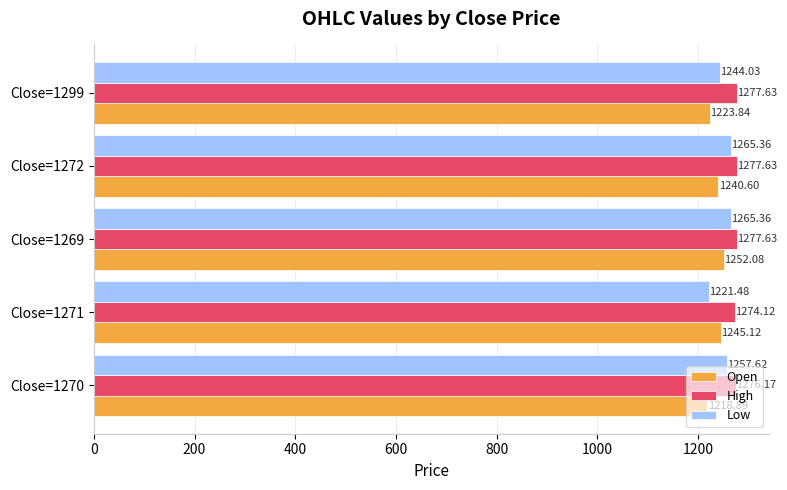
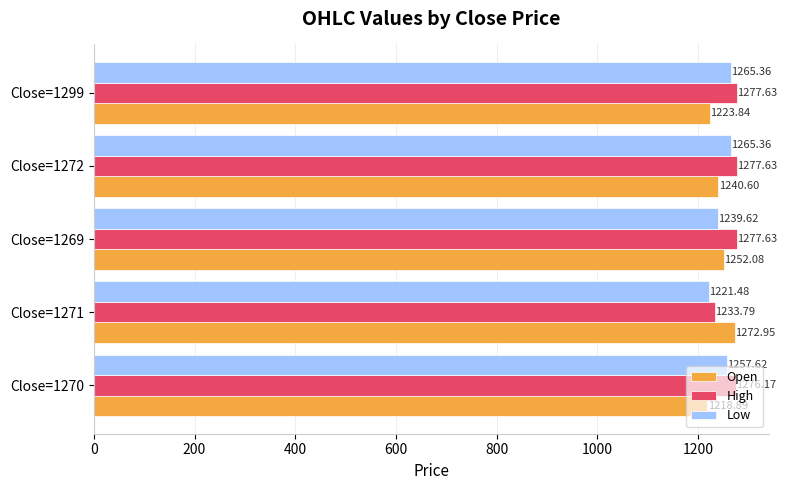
Low, Close=1299: 1244.03 -> 1265.36
Low, Close=1269: 1265.36 -> 1239.62
High, Close=1271: 1274.12 -> 1233.79
Open, Close=1271: 1245.12 -> 1272.95
